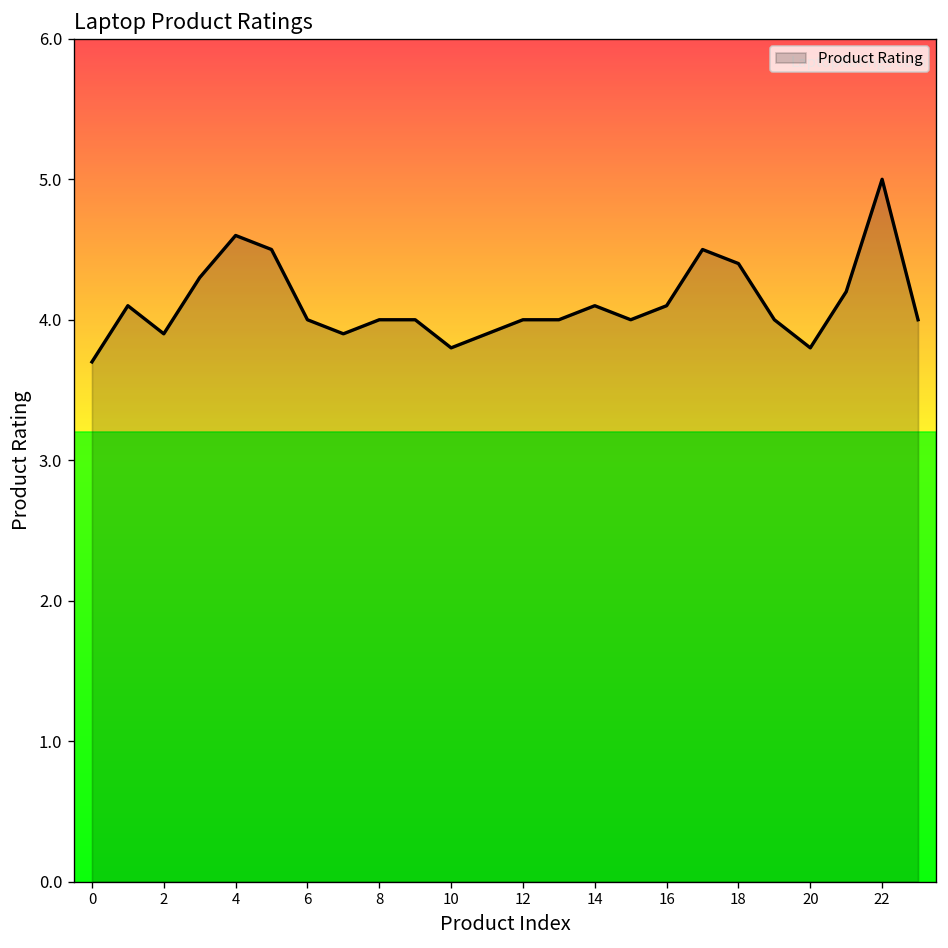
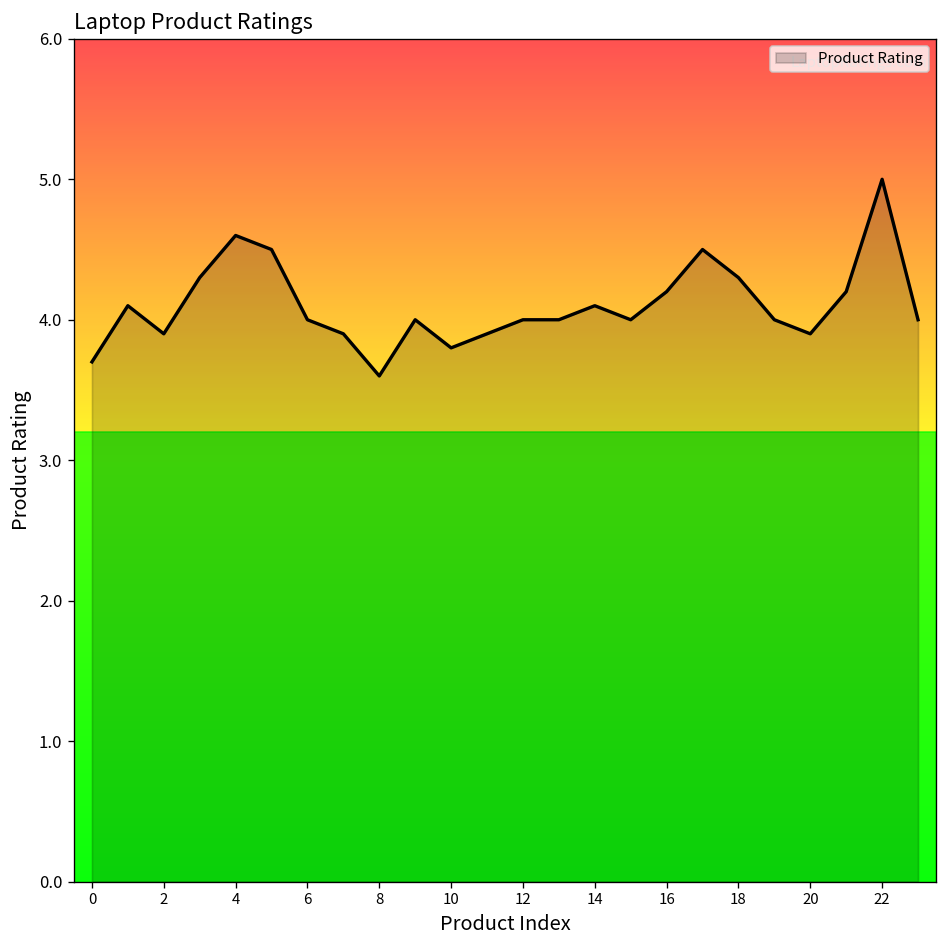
Product Rating, 8: 4.0 -> 3.6
Product Rating, 16: 4.1 -> 4.2
Product Rating, 18: 4.4 -> 4.3
Product Rating, 20: 3.8 -> 3.9
